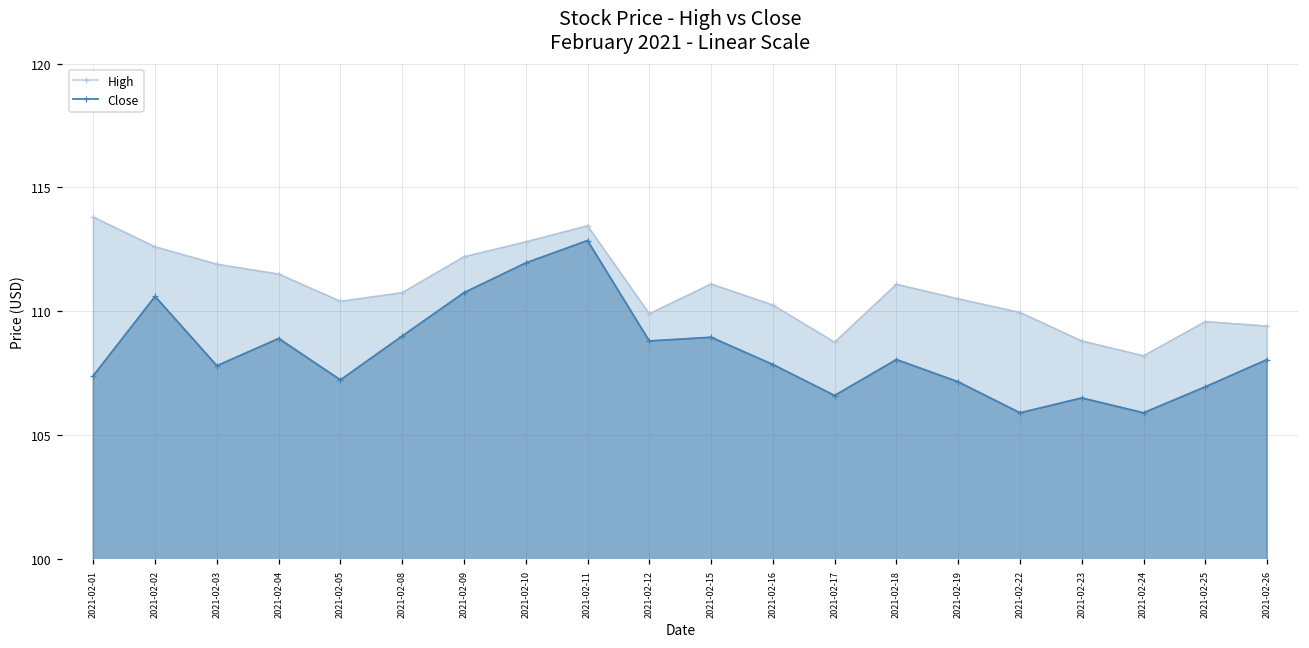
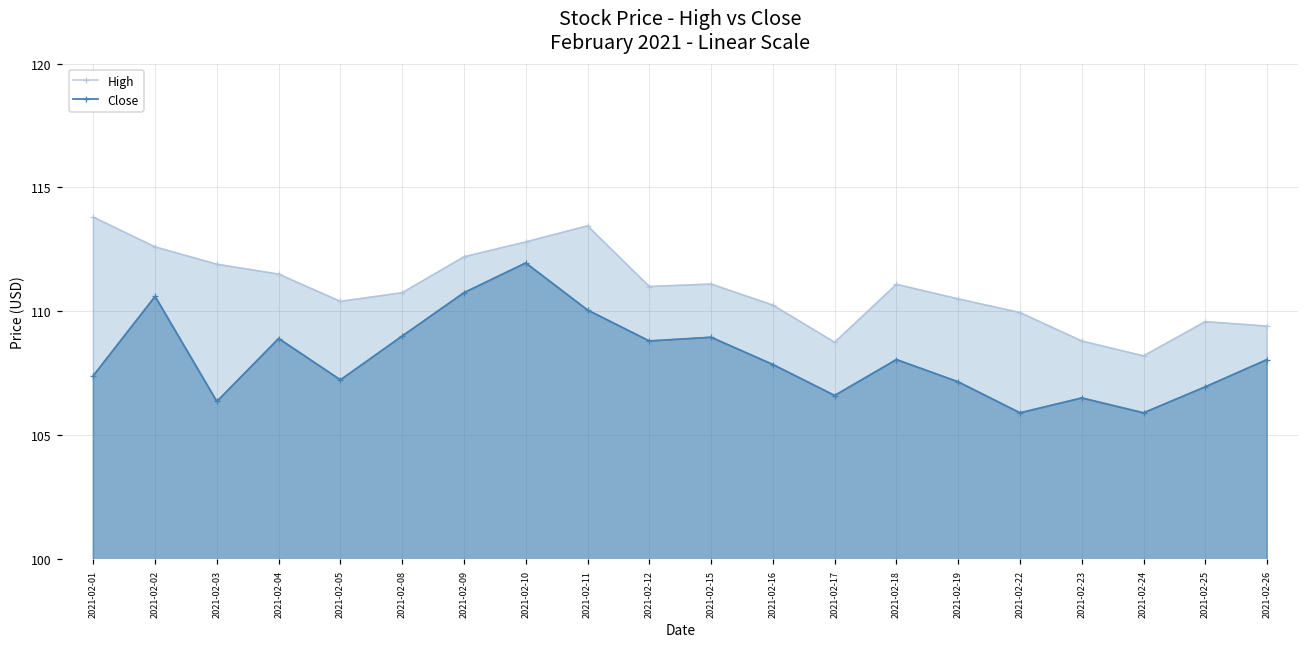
Close, 2021-02-03: 107.8 -> 106.4
Close, 2021-02-11: 112.9 -> 110.1
High, 2021-02-12: 109.9 -> 111.0
